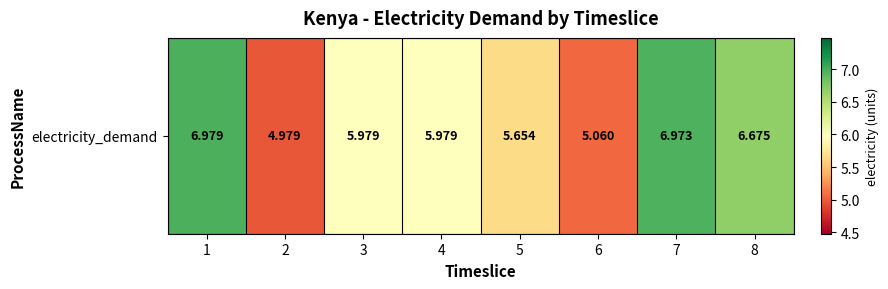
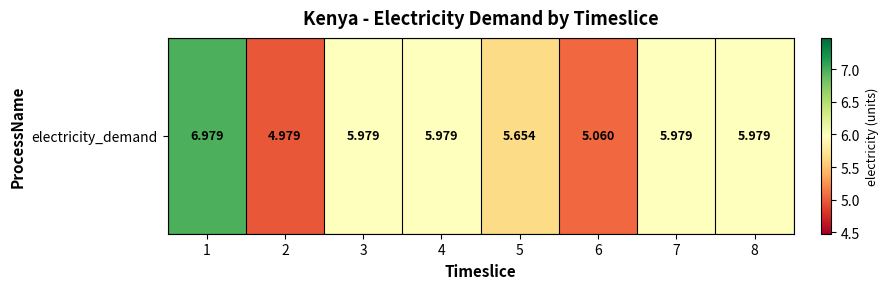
electricity_demand, 7: 6.973 -> 5.979
electricity_demand, 8: 6.675 -> 5.979
